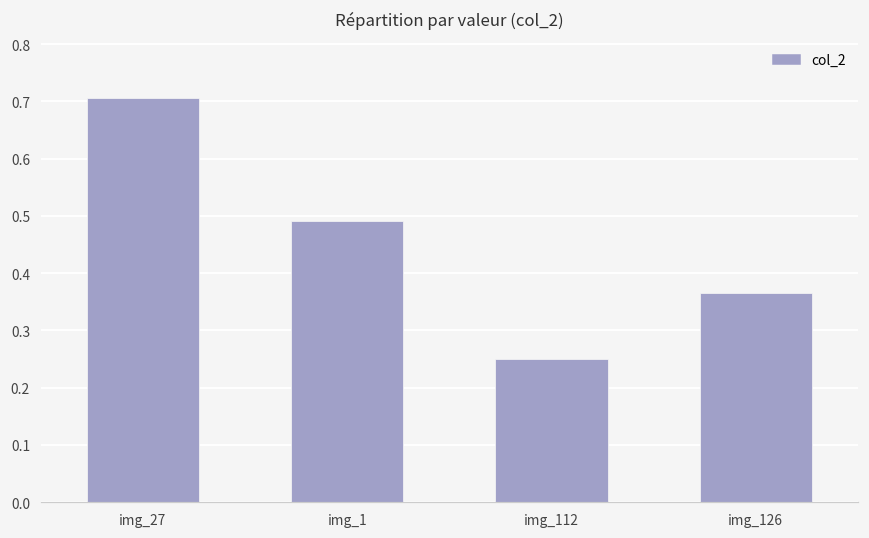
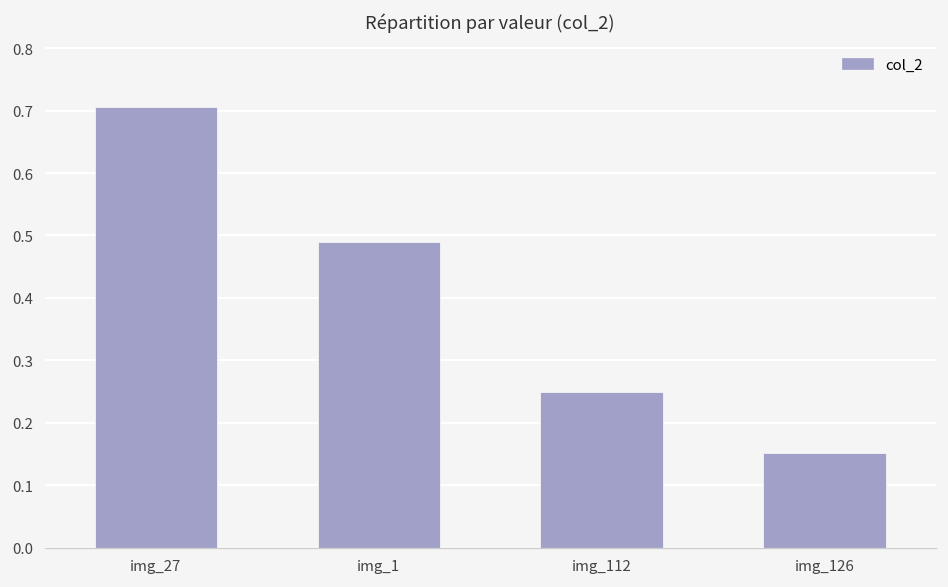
img_126: 0.36 -> 0.15
